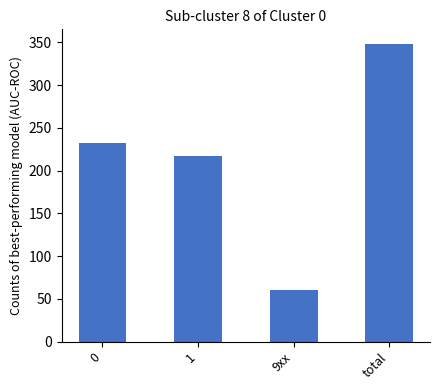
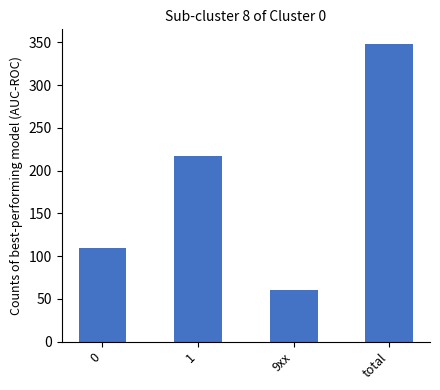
0: 230 -> 110
